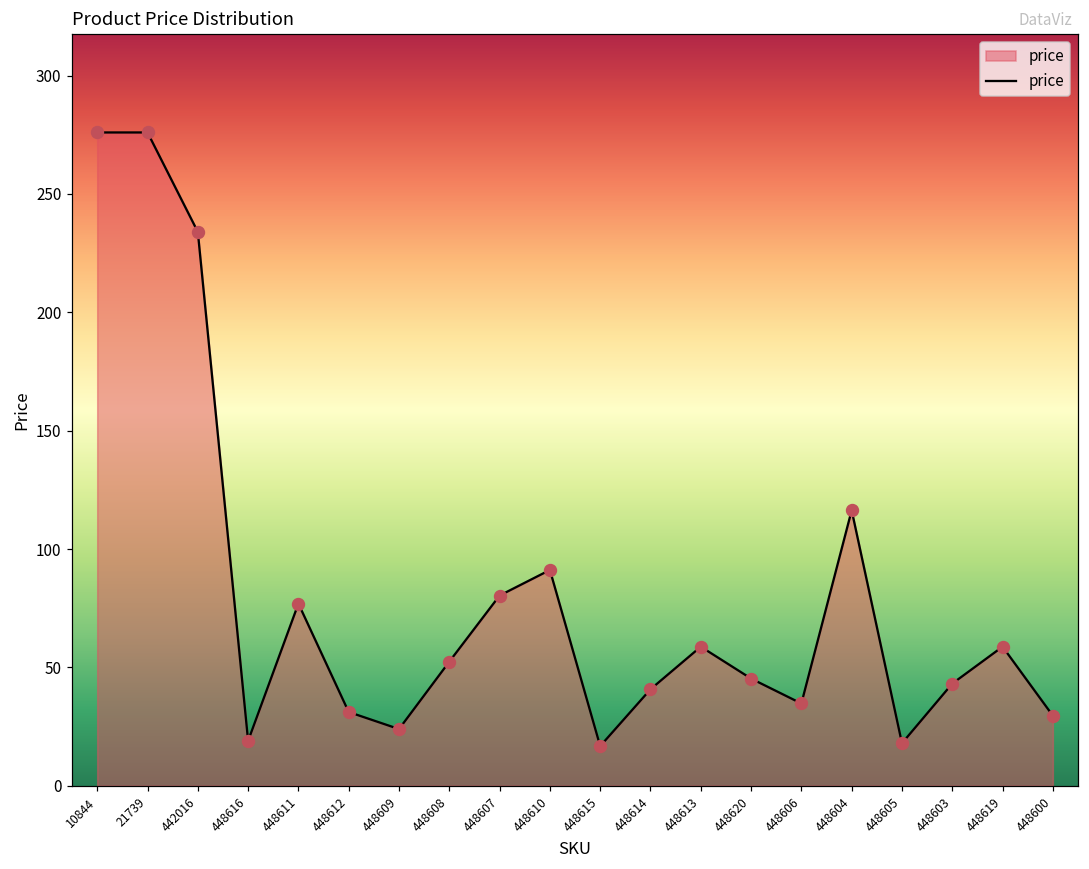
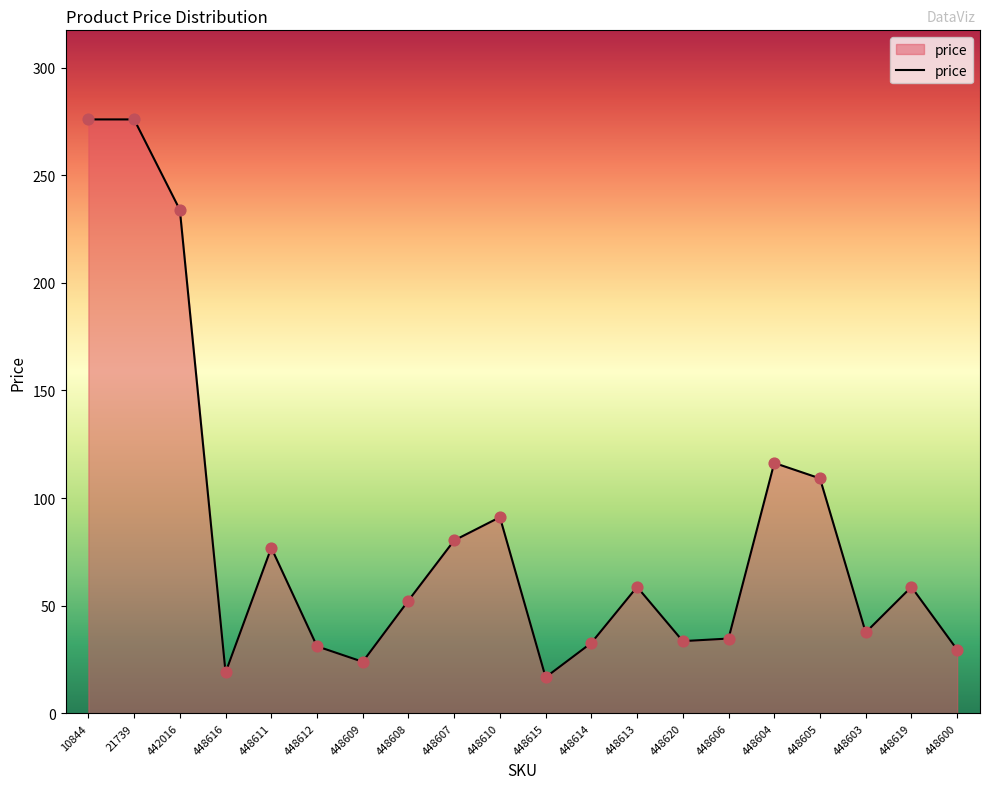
448614: 41 -> 33
448620: 45 -> 34
448605: 18 -> 109
448603: 43 -> 38
